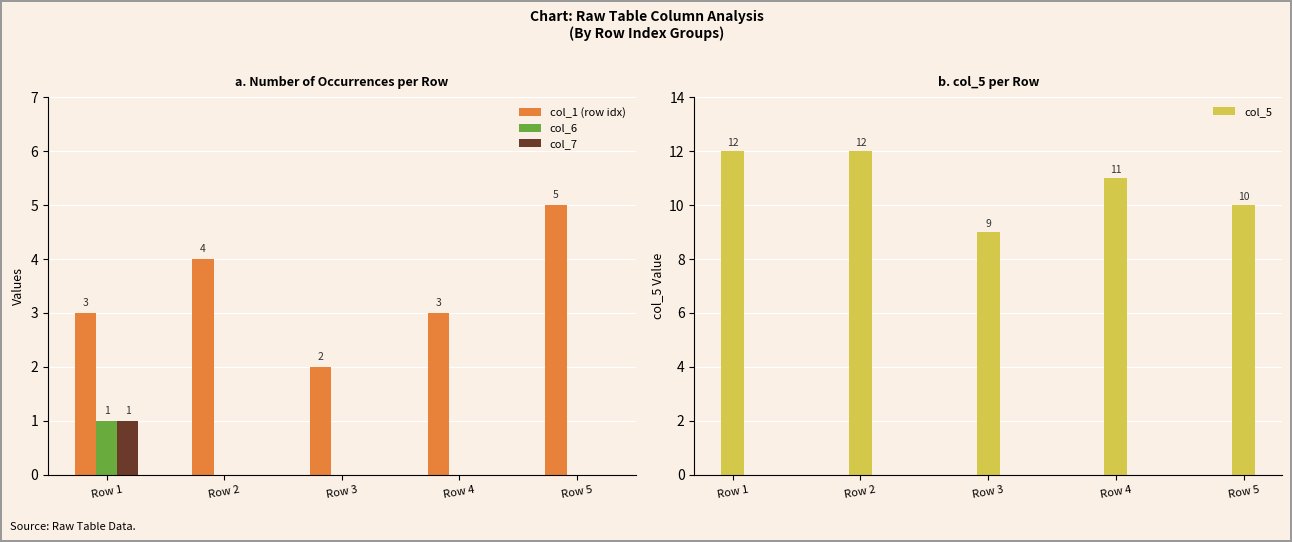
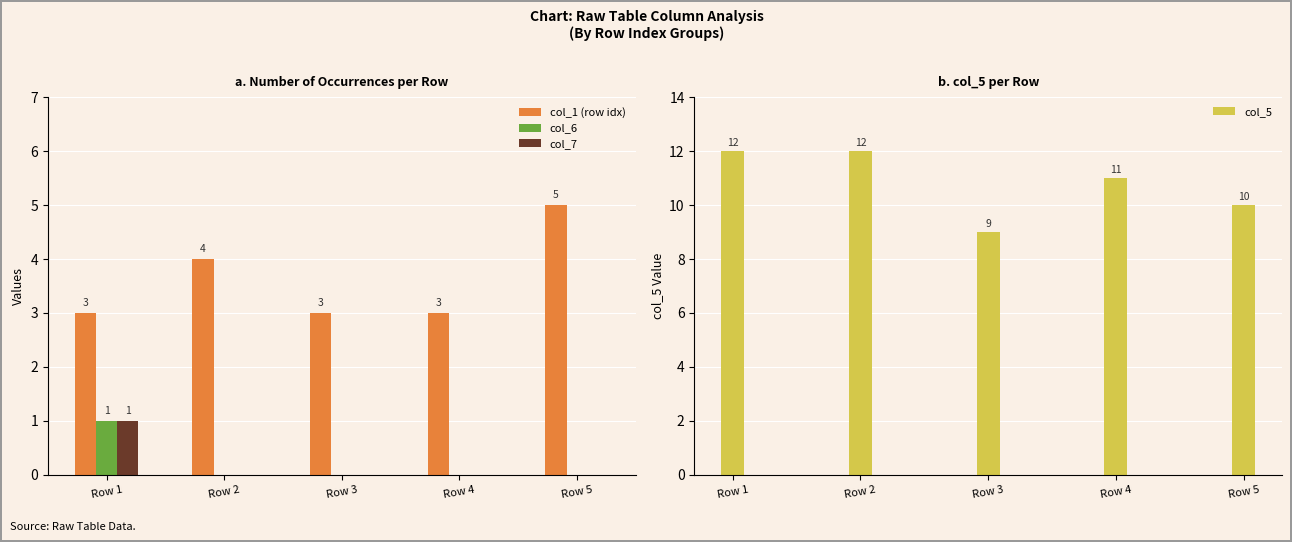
a. Number of Occurrences per Row, col_1 (row idx), Row 3: 2 -> 3
